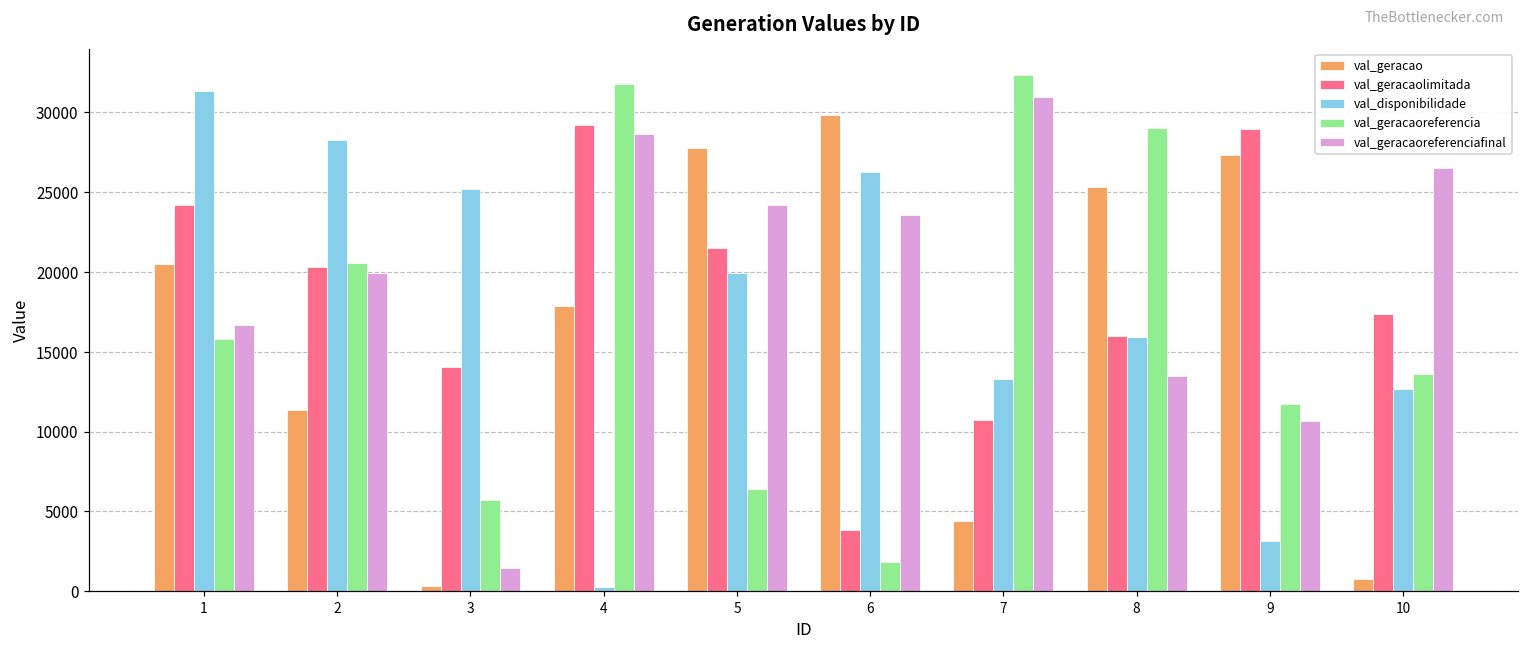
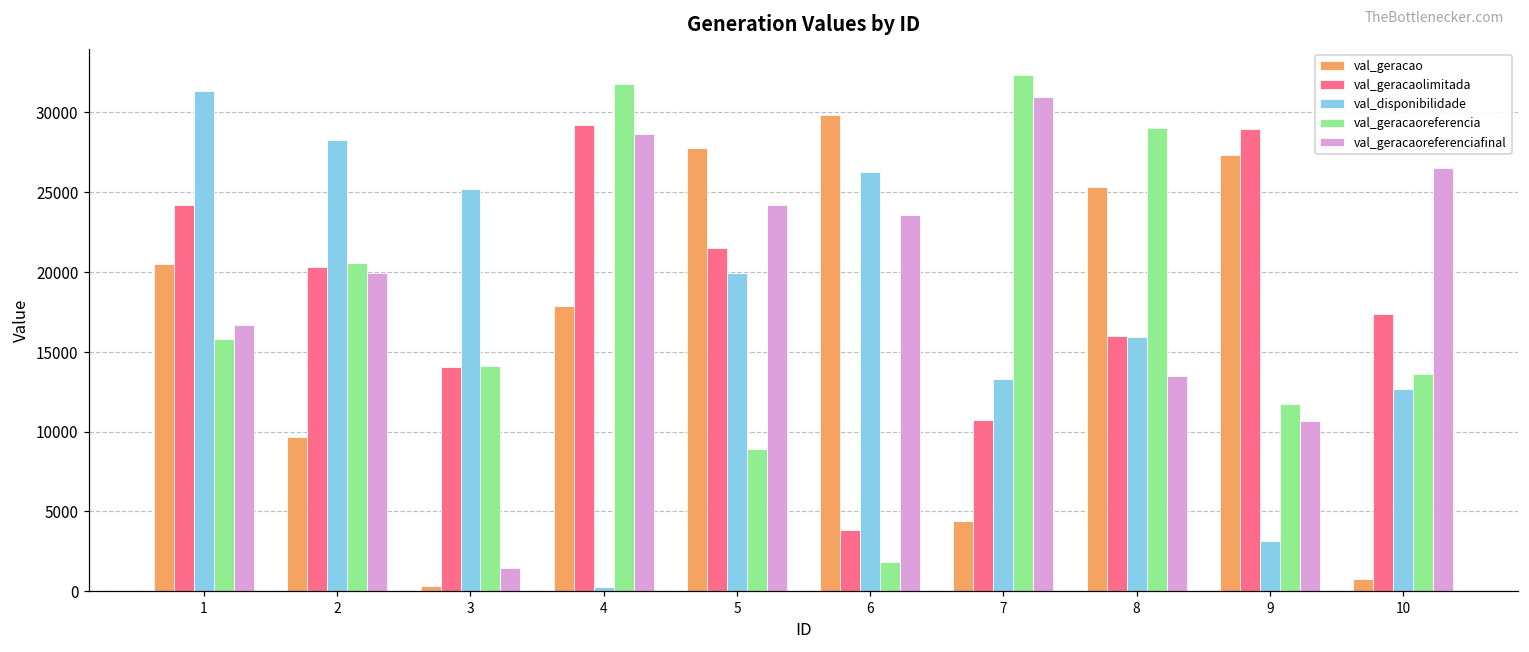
val_geracao, 2: 11300 -> 9600
val_geracaoreferencia, 3: 5700 -> 14100
val_geracaoreferencia, 5: 6400 -> 8900
